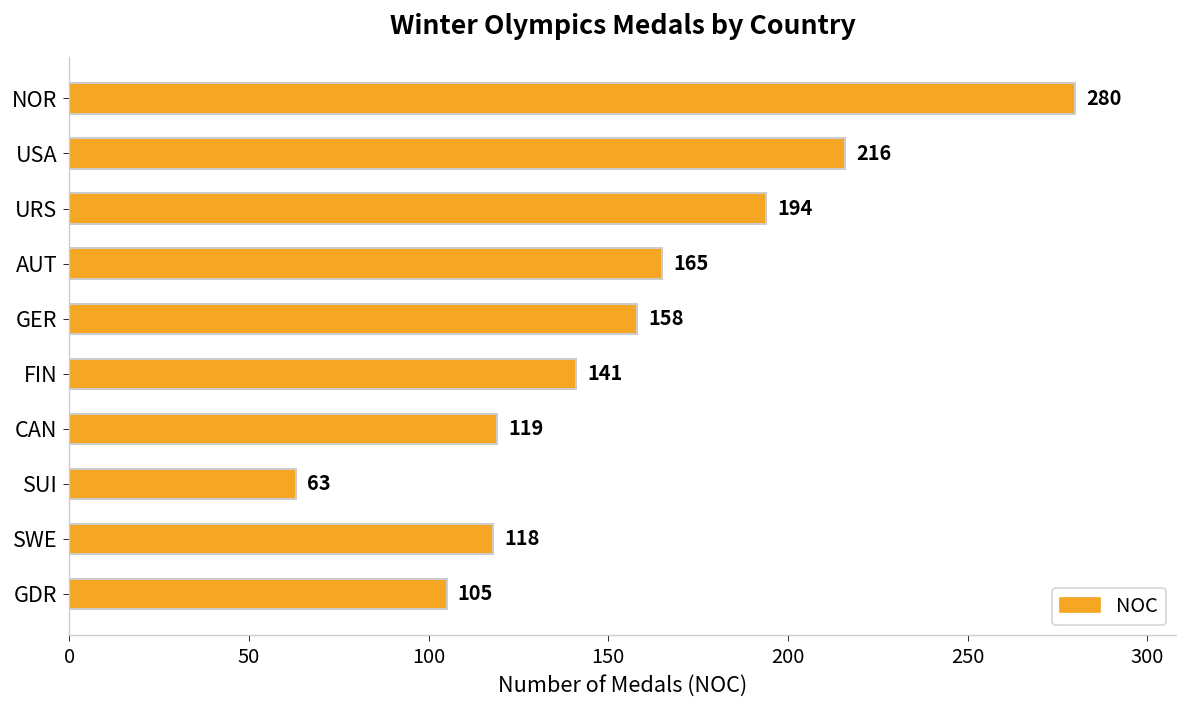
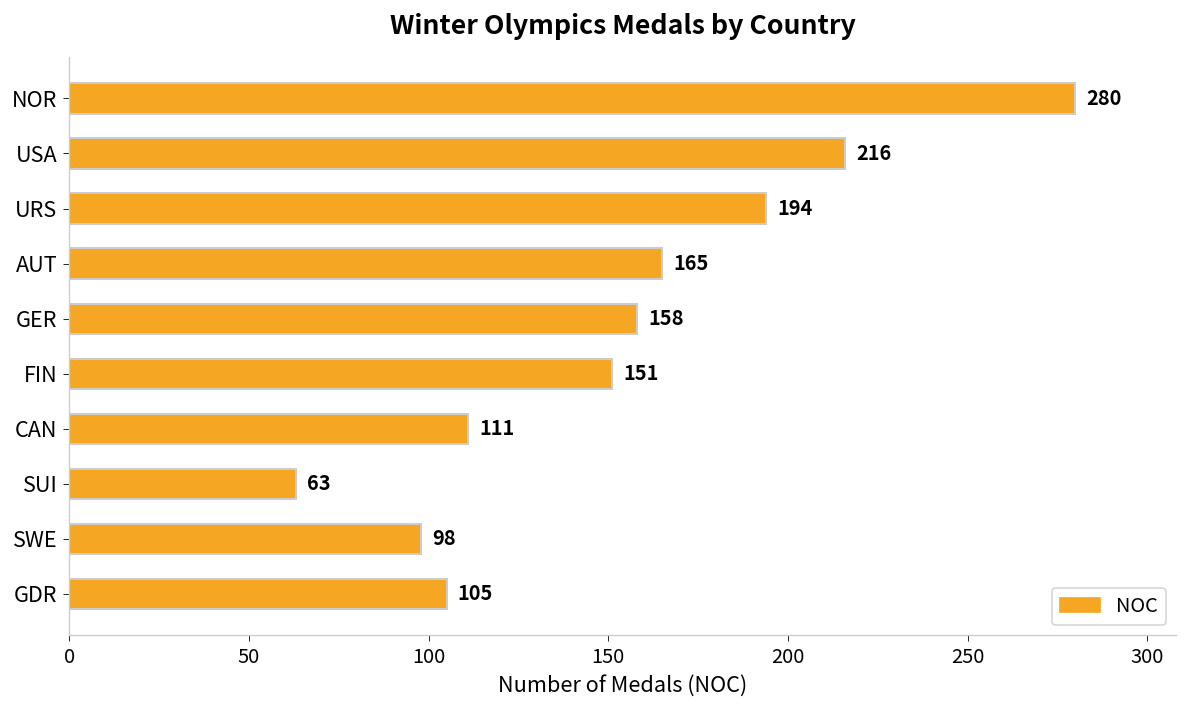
FIN: 141 -> 151
CAN: 119 -> 111
SWE: 118 -> 98
